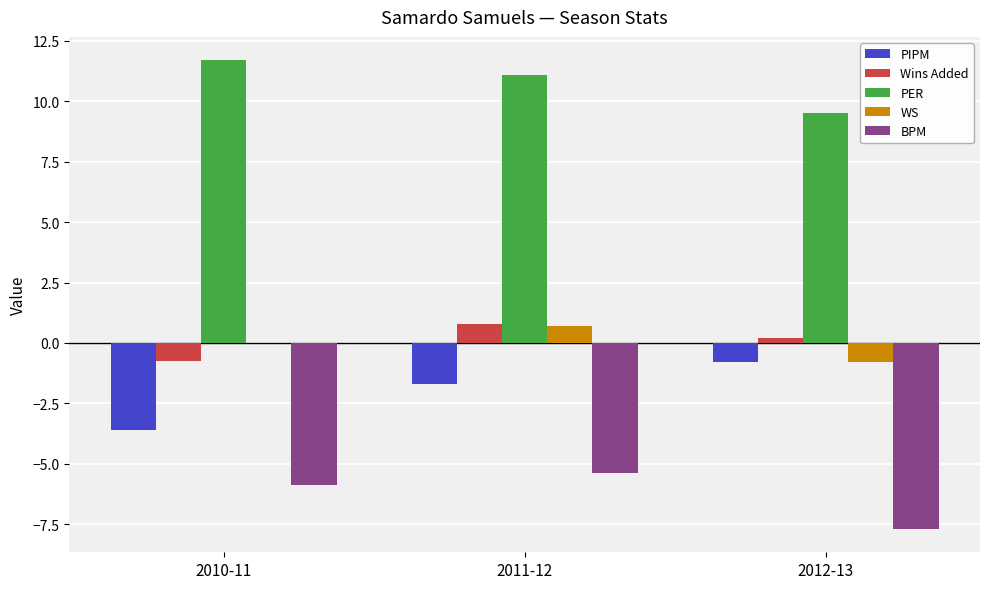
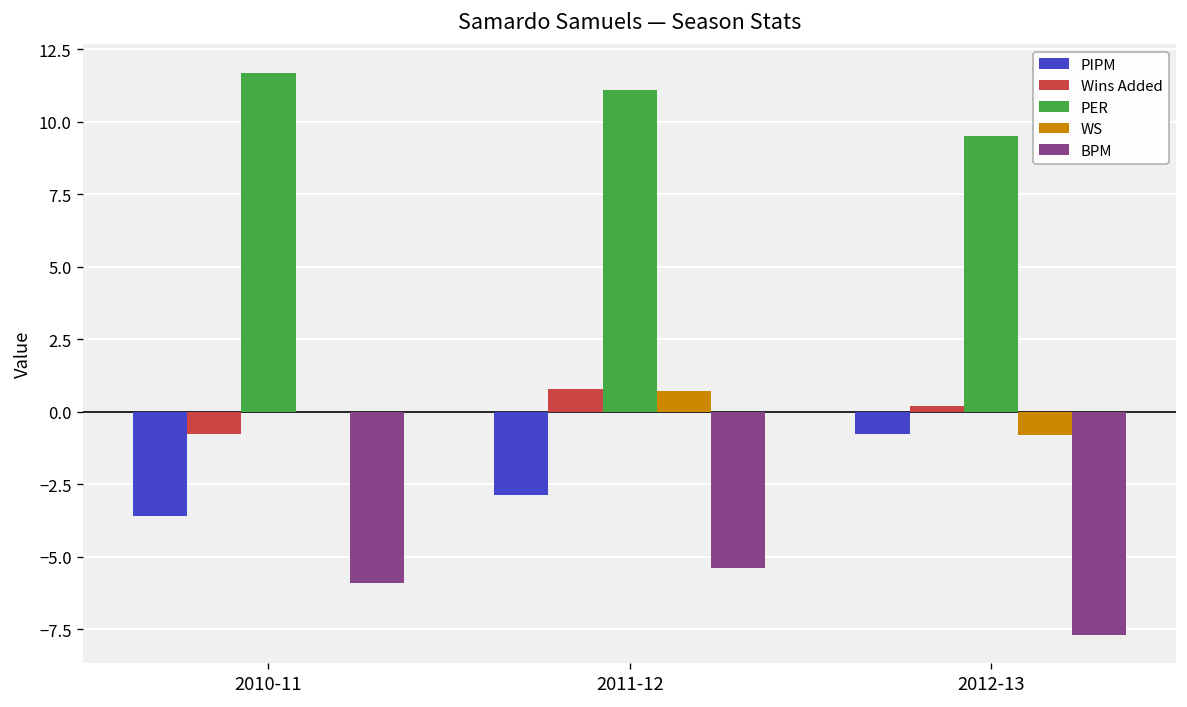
PIPM, 2011-12: -1.7 -> -2.9
